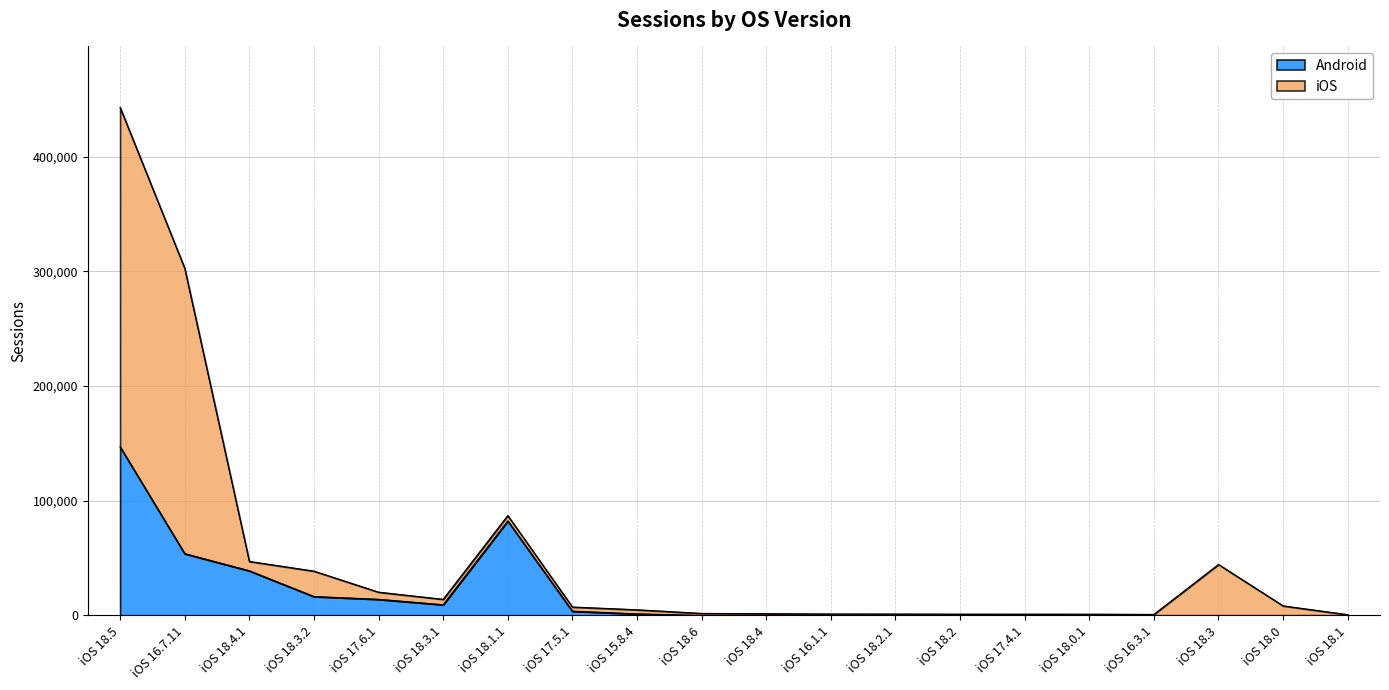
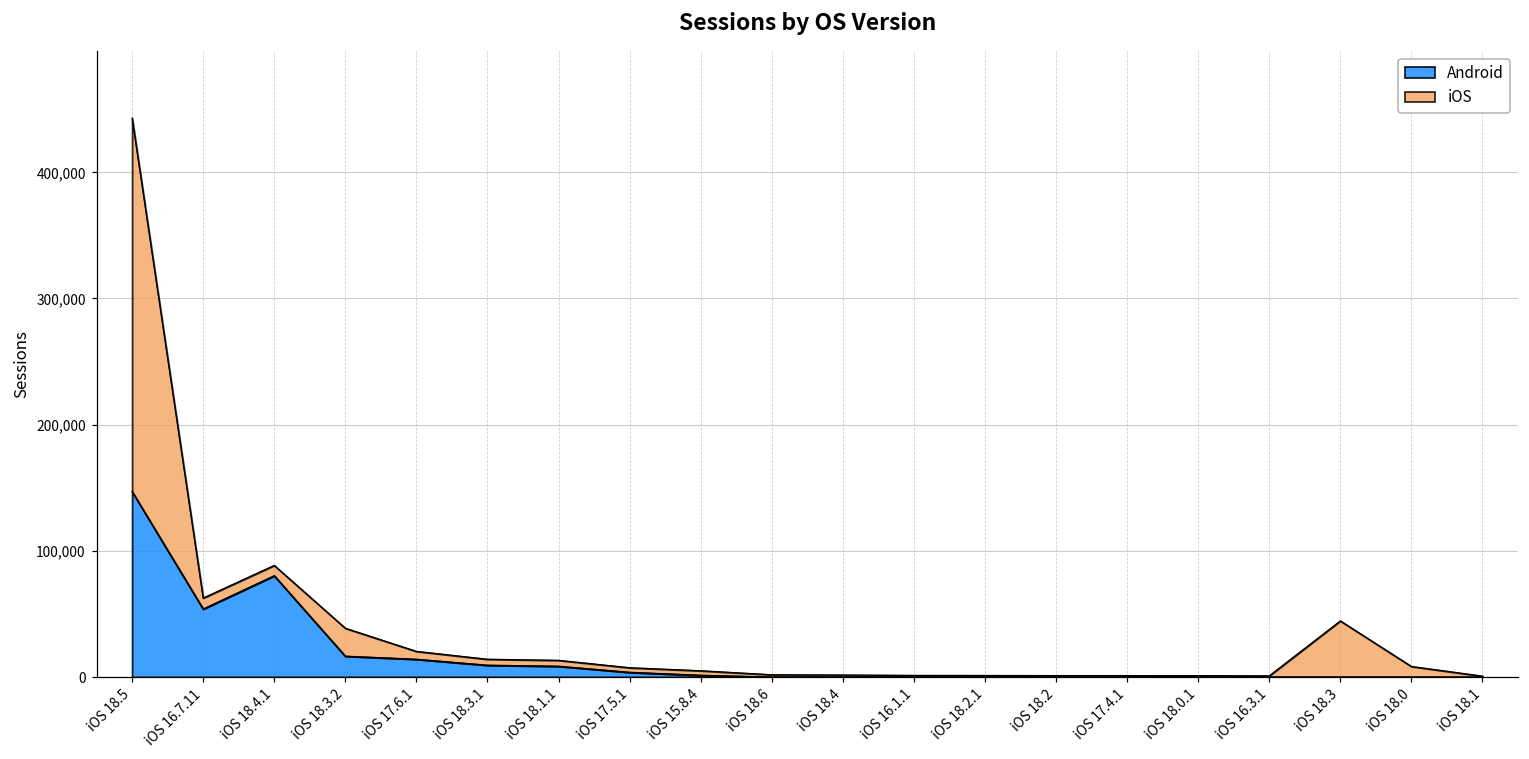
iOS, iOS 16.7.11: 249,000 -> 9,000
Android, iOS 18.4.1: 39,000 -> 80,000
Android, iOS 18.1.1: 82,000 -> 9,000
